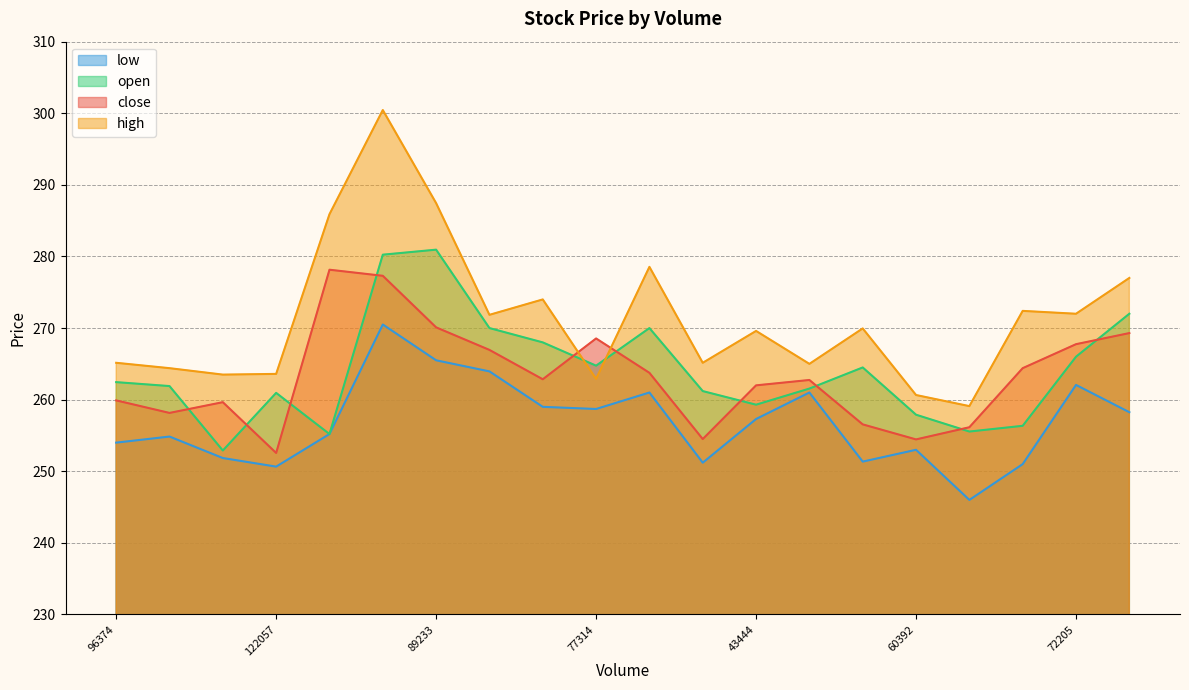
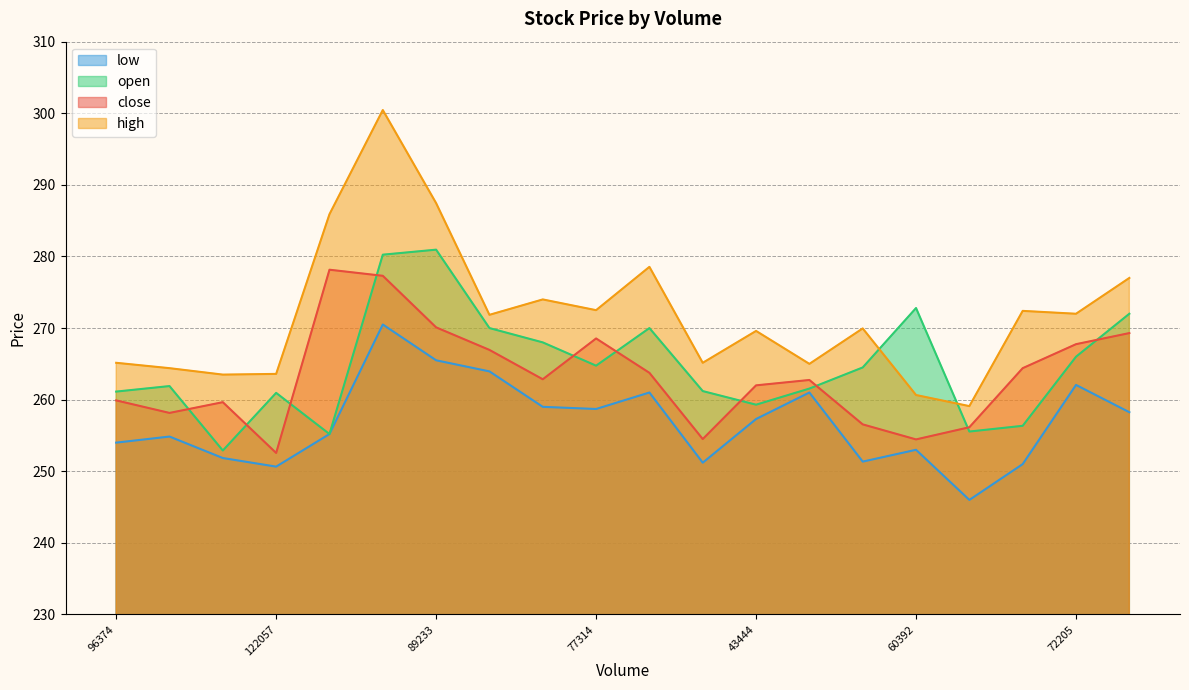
open, 96374: 262 -> 261
high, 77314: 263 -> 273
open, 60392: 258 -> 273
